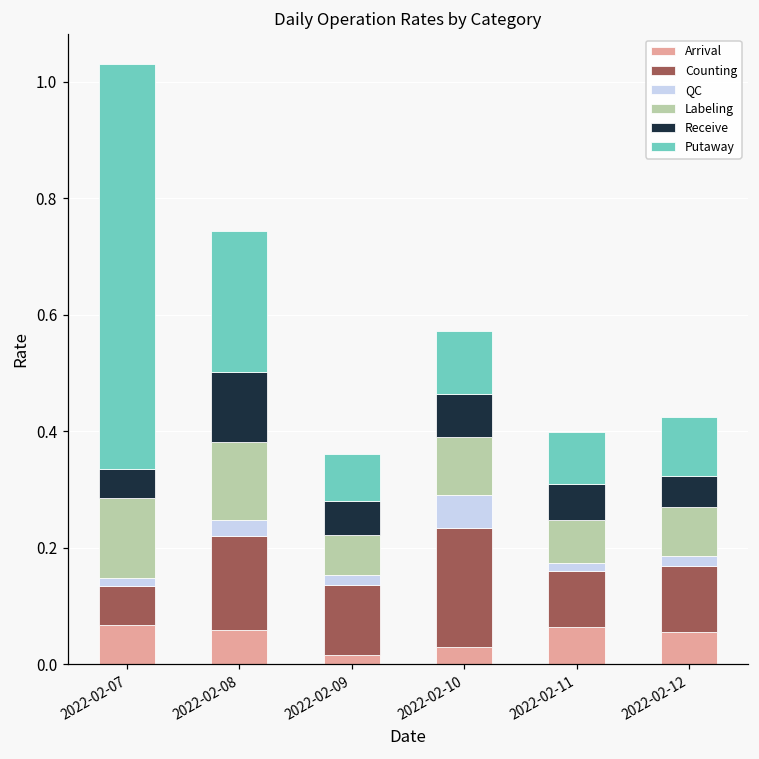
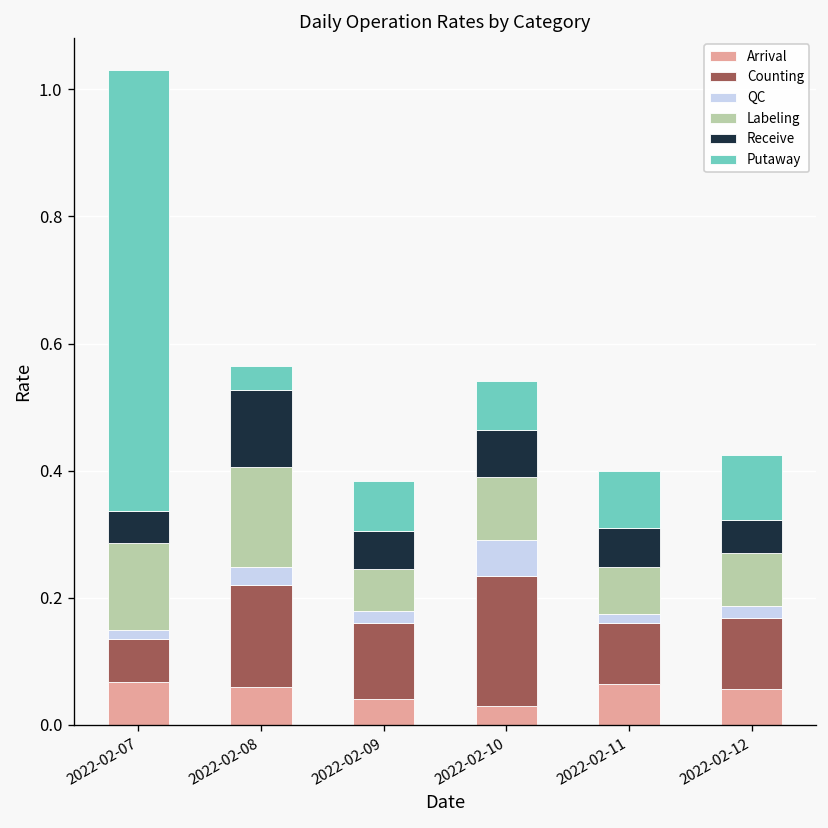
Labeling, 2022-02-08: 0.13 -> 0.16
Putaway, 2022-02-08: 0.24 -> 0.04
Arrival, 2022-02-09: 0.02 -> 0.04
Putaway, 2022-02-10: 0.11 -> 0.08
